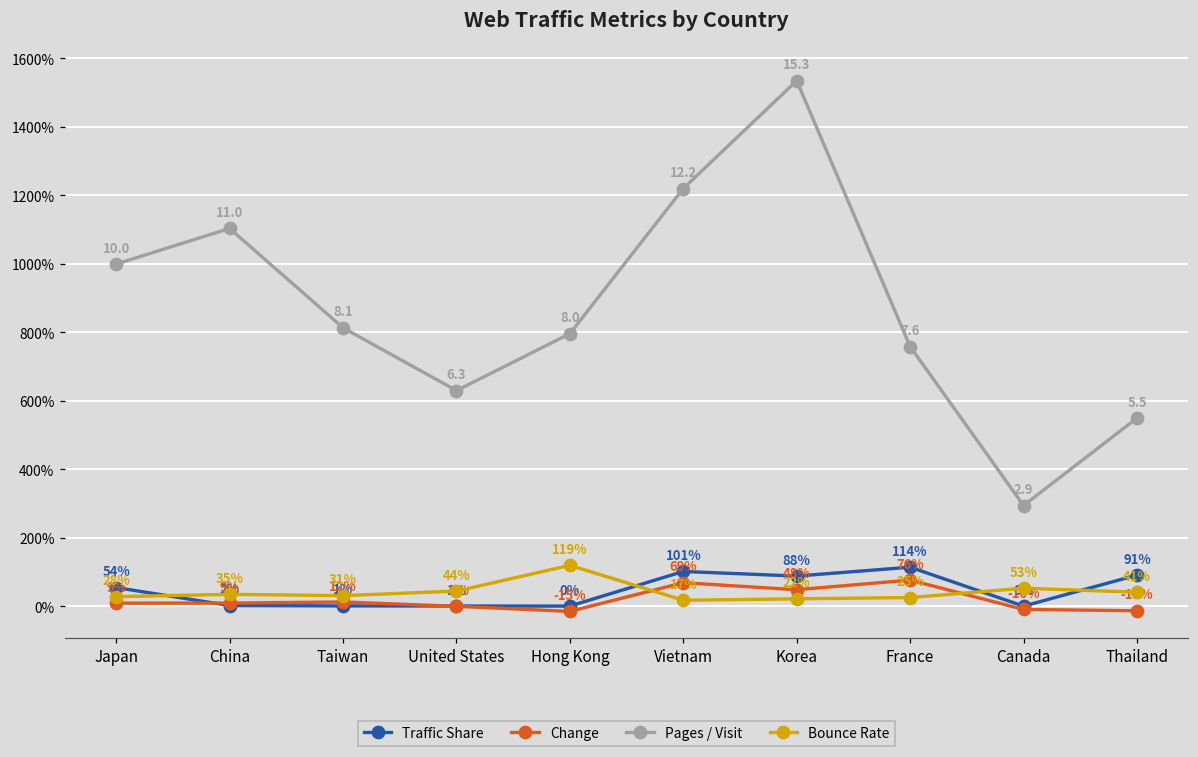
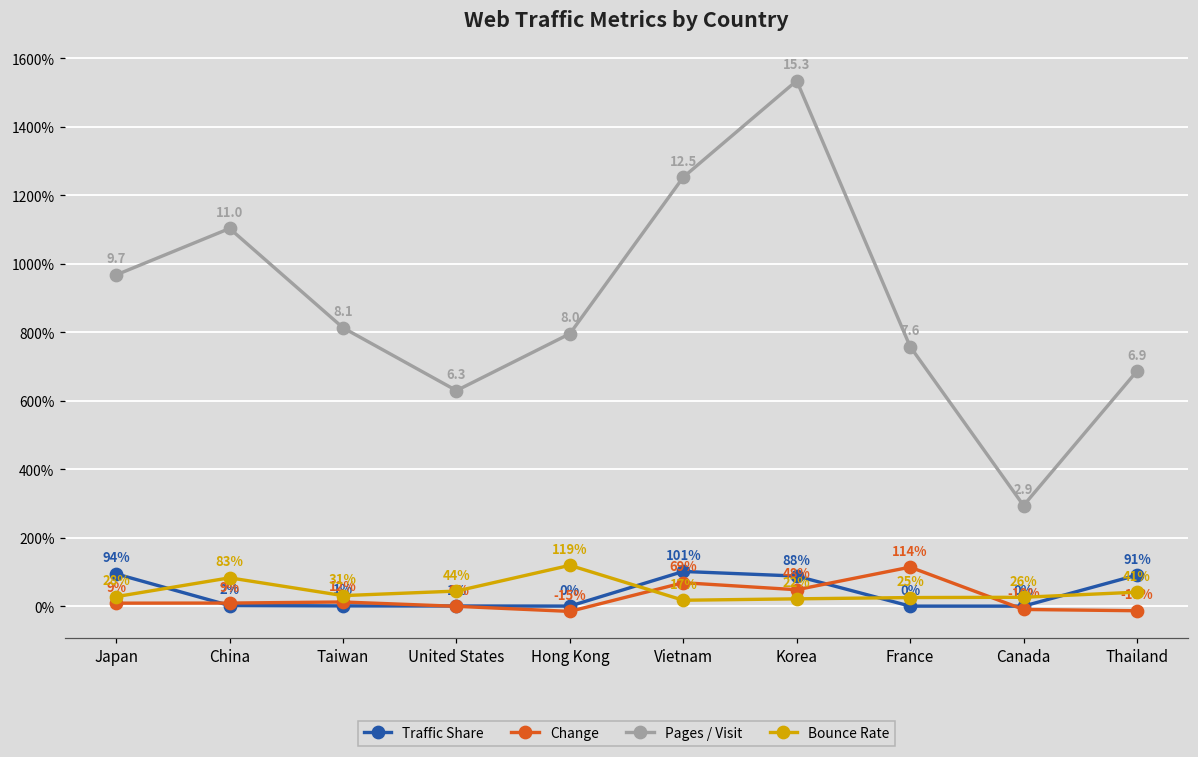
Traffic Share, Japan: 54% -> 94%
Pages / Visit, Japan: 10.0 -> 9.7
Bounce Rate, China: 35% -> 83%
Pages / Visit, Vietnam: 12.2 -> 12.5
Traffic Share, France: 114% -> 0%
Change, France: 76% -> 114%
Bounce Rate, Canada: 53% -> 26%
Pages / Visit, Thailand: 5.5 -> 6.9
